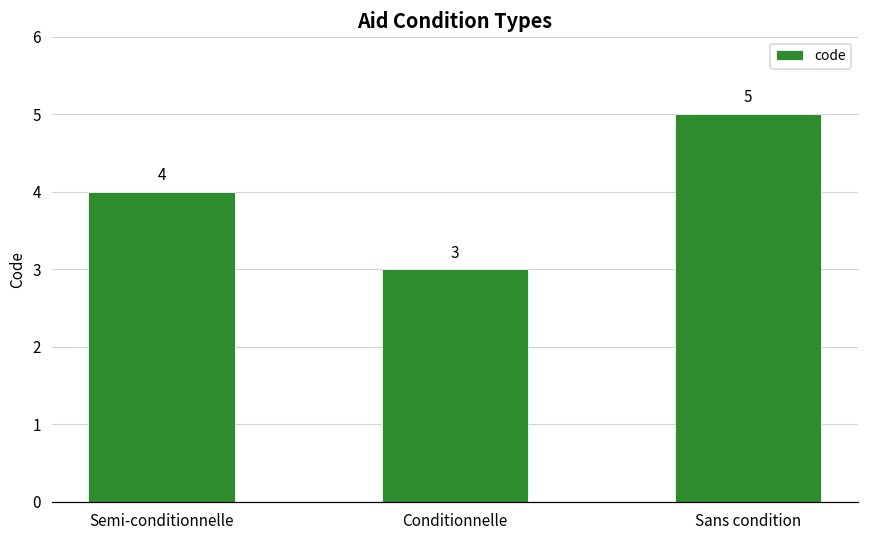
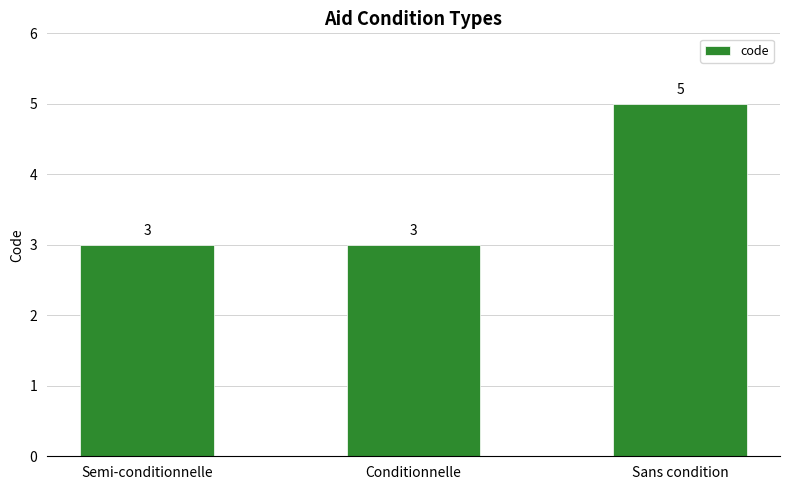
Semi-conditionnelle: 4 -> 3
